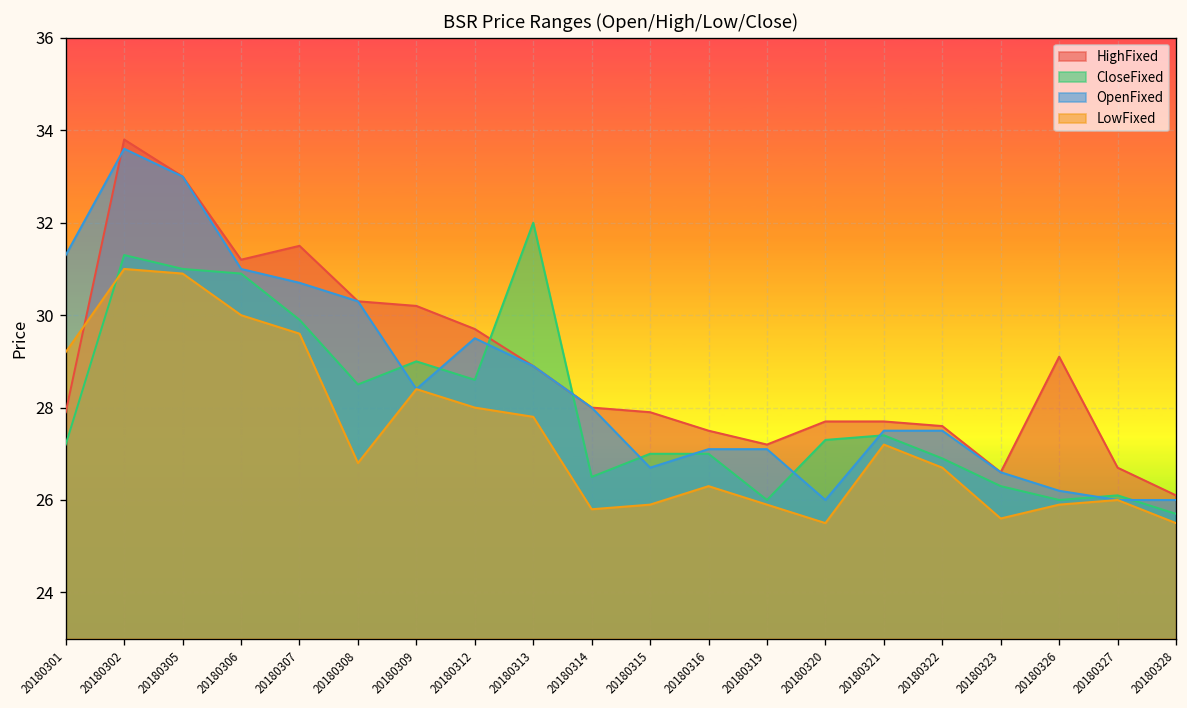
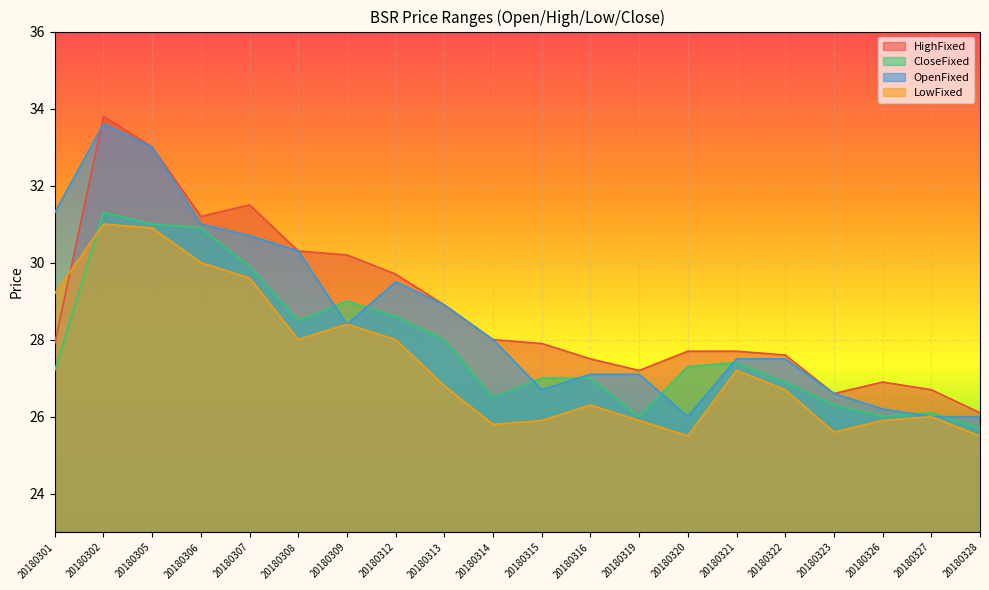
LowFixed, 20180308: 26.8 -> 28.0
CloseFixed, 20180313: 32 -> 28
LowFixed, 20180313: 27.8 -> 26.8
HighFixed, 20180326: 29.1 -> 26.9
